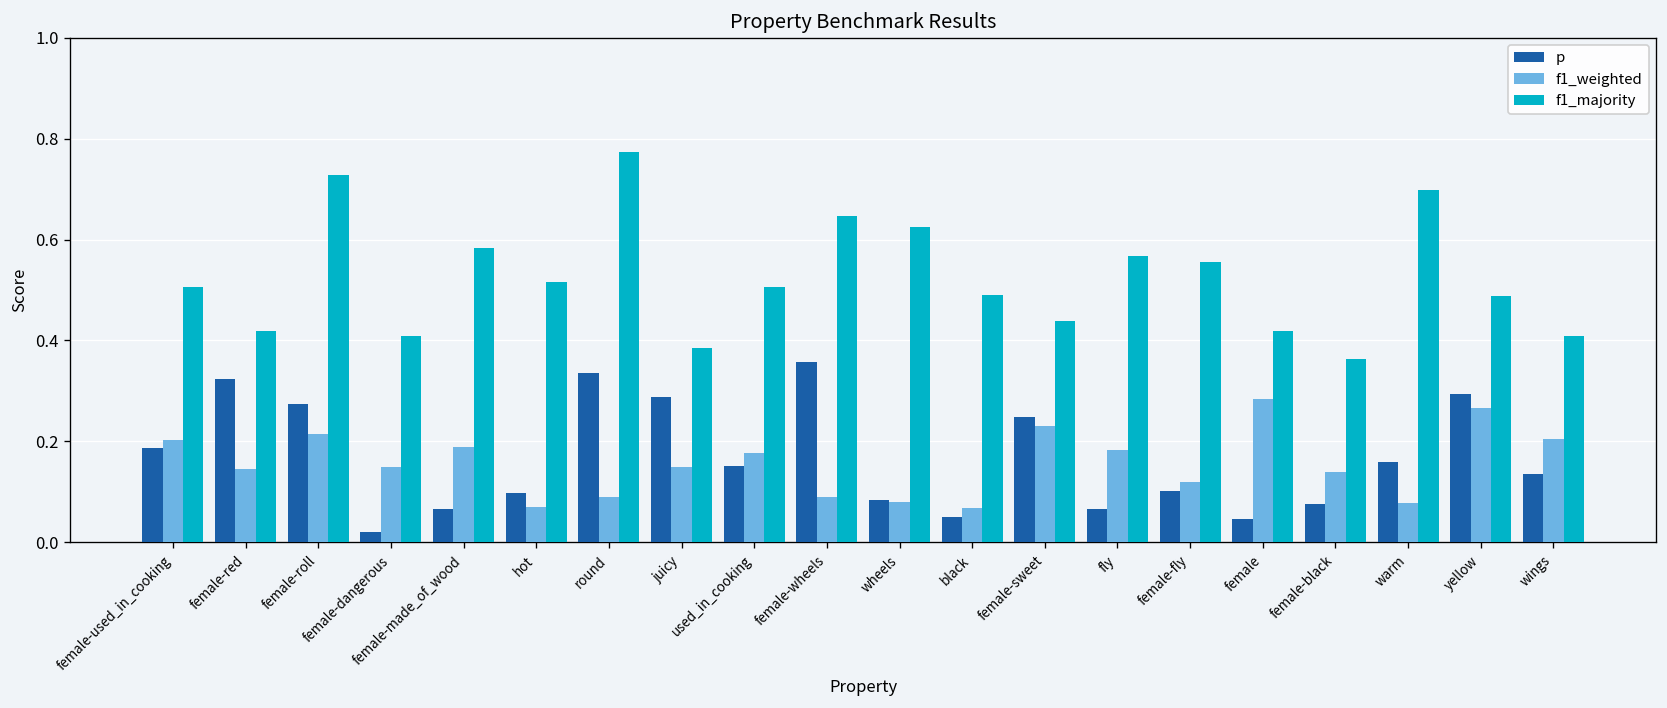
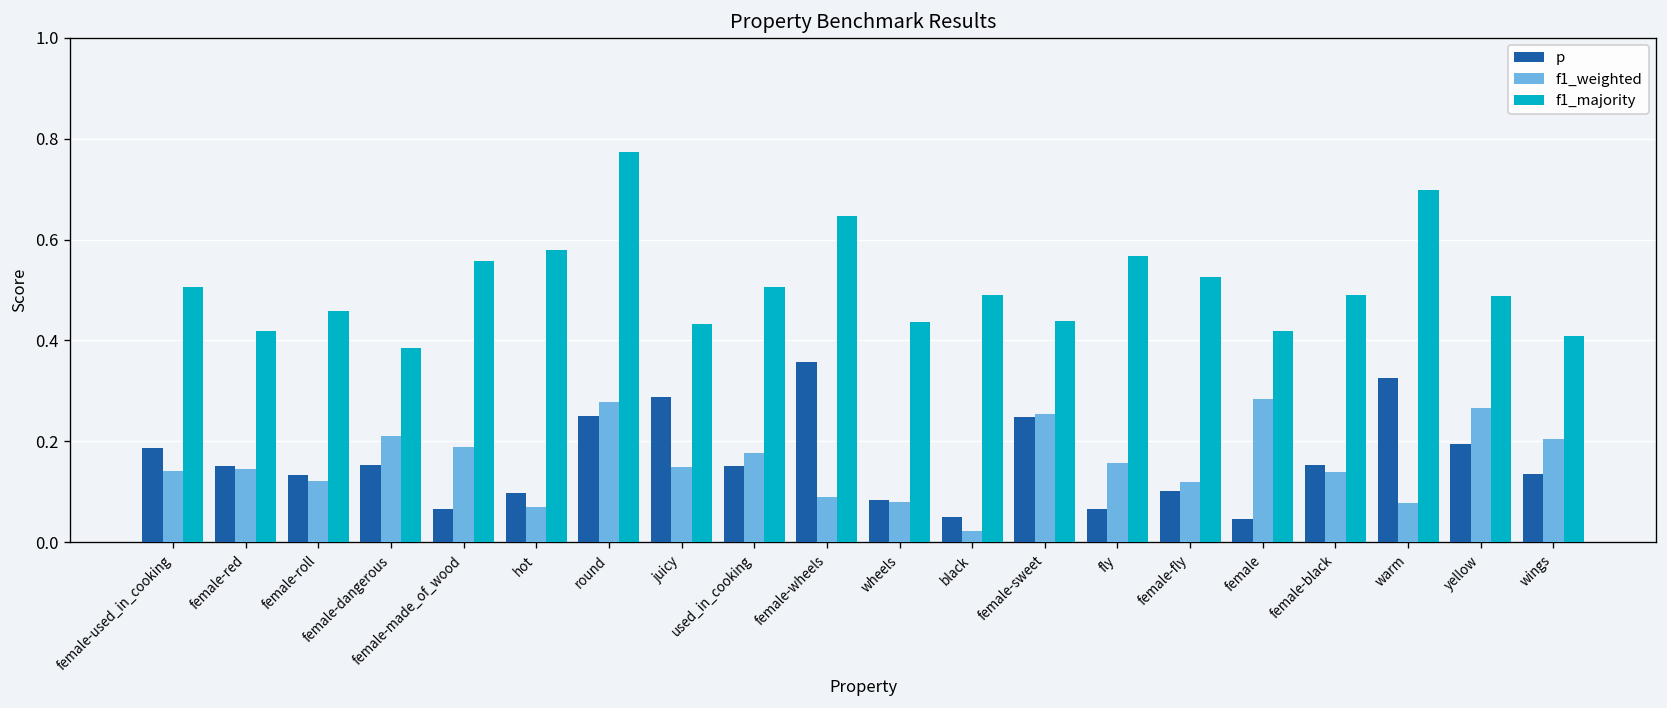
f1_weighted, female-used_in_cooking: 0.20 -> 0.14
p, female-red: 0.32 -> 0.15
p, female-roll: 0.28 -> 0.13
f1_weighted, female-roll: 0.21 -> 0.12
f1_majority, female-roll: 0.73 -> 0.46
p, female-dangerous: 0.02 -> 0.15
f1_weighted, female-dangerous: 0.15 -> 0.21
f1_majority, female-dangerous: 0.41 -> 0.39
f1_majority, female-made_of_wood: 0.58 -> 0.56
f1_majority, hot: 0.52 -> 0.58
p, round: 0.34 -> 0.25
f1_weighted, round: 0.09 -> 0.28
f1_majority, juicy: 0.39 -> 0.43
f1_majority, wheels: 0.63 -> 0.44
f1_weighted, black: 0.07 -> 0.02
f1_weighted, female-sweet: 0.23 -> 0.25
f1_weighted, fly: 0.18 -> 0.16
f1_majority, female-fly: 0.55 -> 0.53
p, female-black: 0.08 -> 0.15
f1_majority, female-black: 0.36 -> 0.49
p, warm: 0.16 -> 0.33
p, yellow: 0.29 -> 0.20
